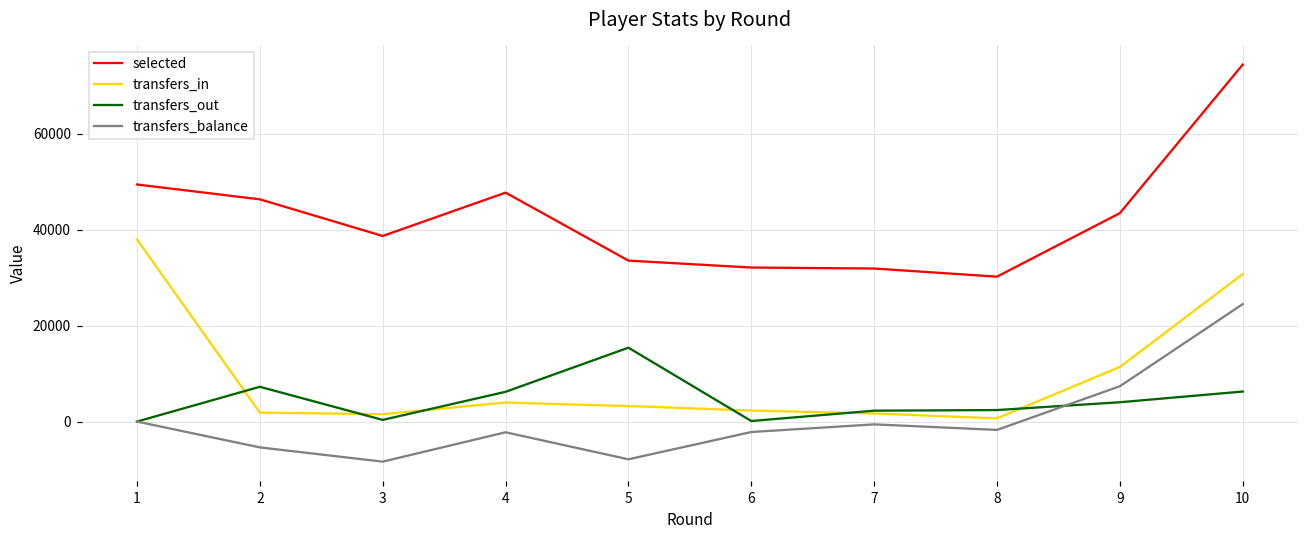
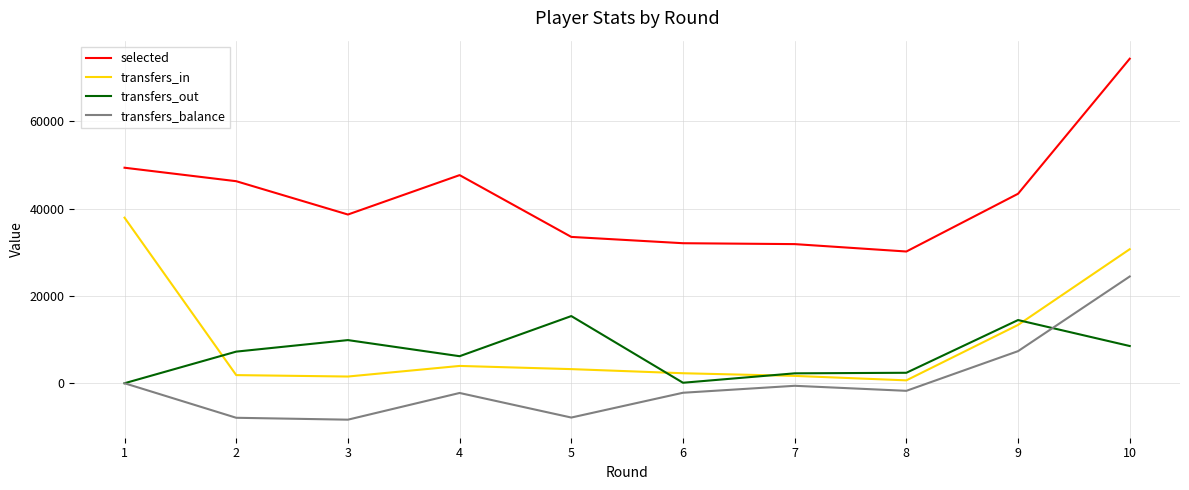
transfers_balance, 2: -5000 -> -8000
transfers_out, 3: 0 -> 10000
transfers_in, 9: 11000 -> 13000
transfers_out, 9: 4000 -> 14000
transfers_out, 10: 6000 -> 9000
